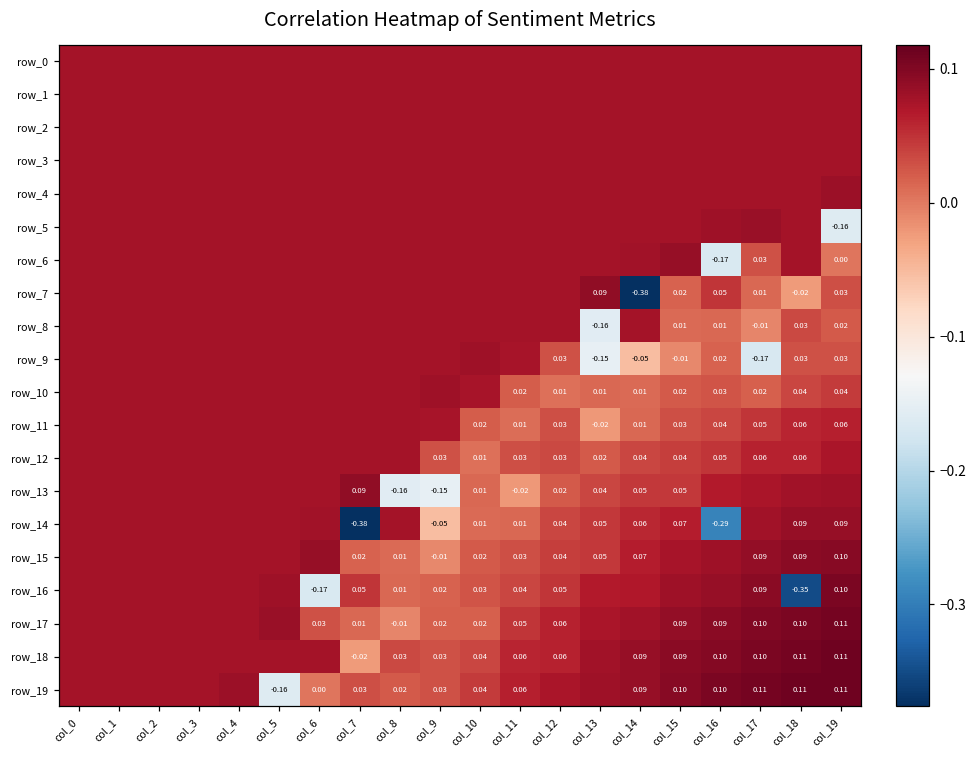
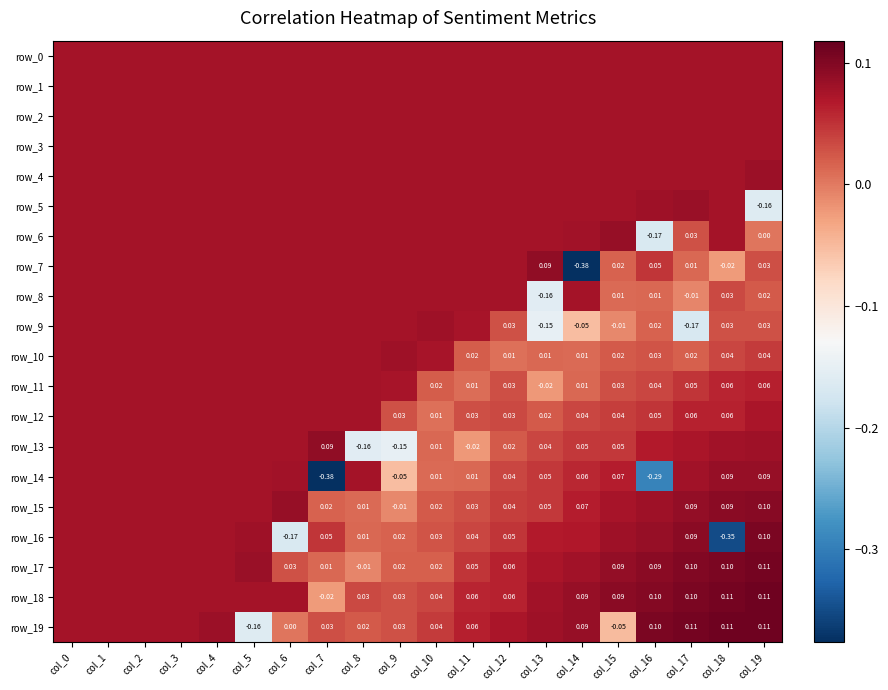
row_19, col_15: 0.10 -> -0.05
